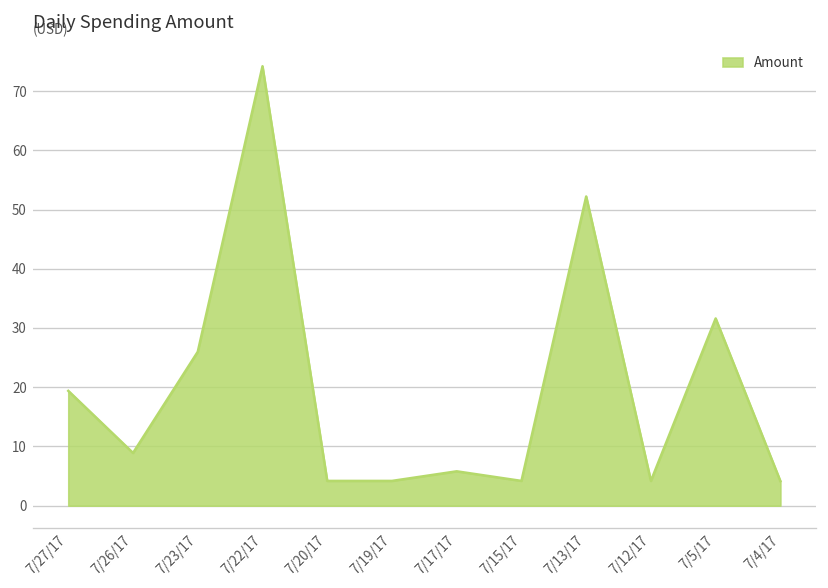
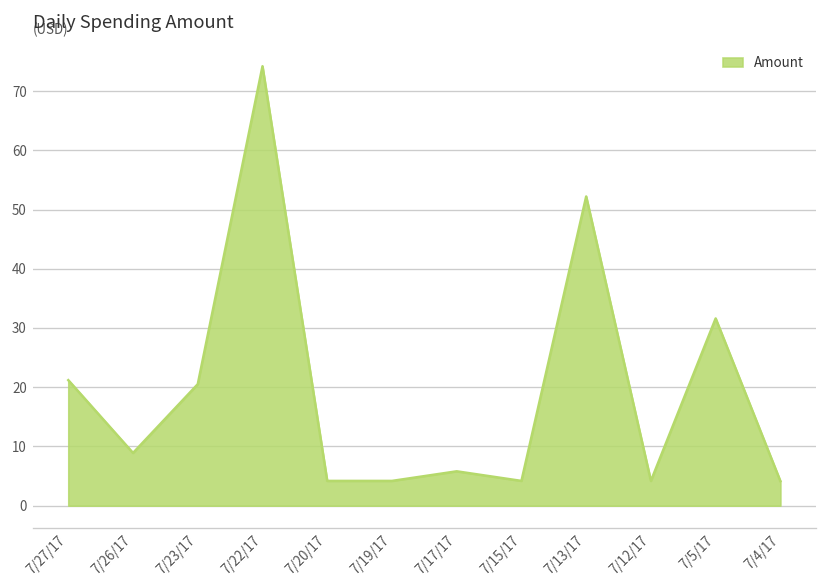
7/27/17: 19 -> 21
7/23/17: 26 -> 21
